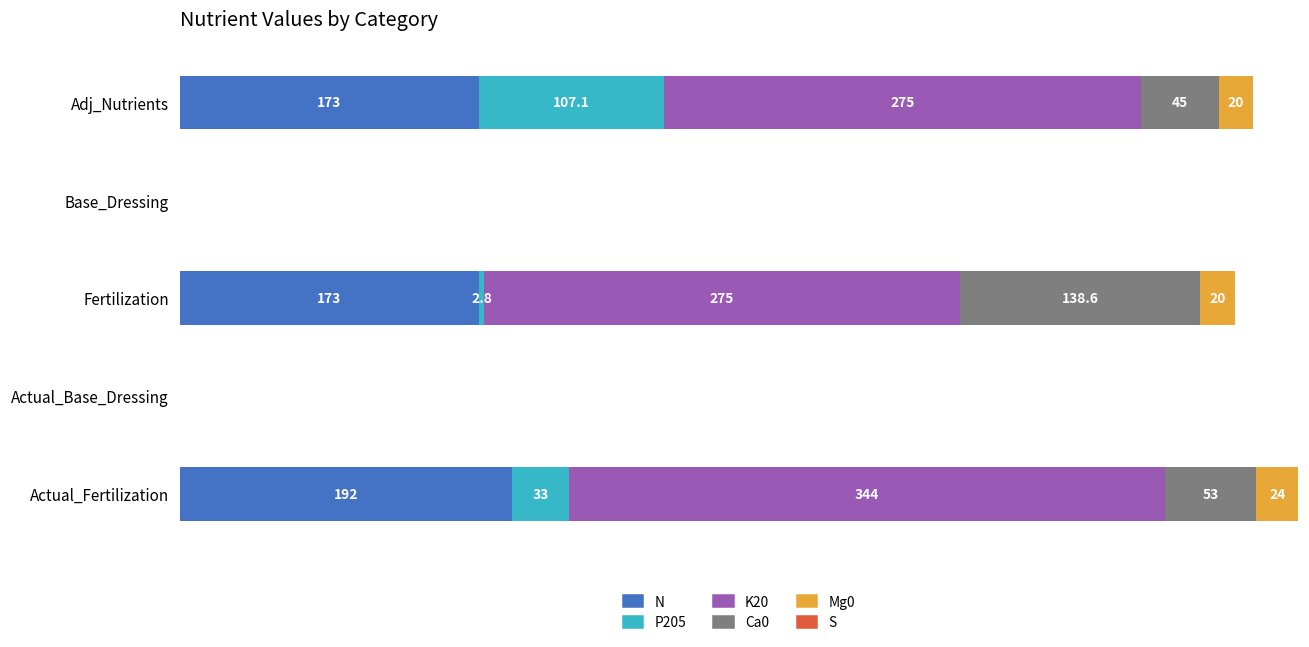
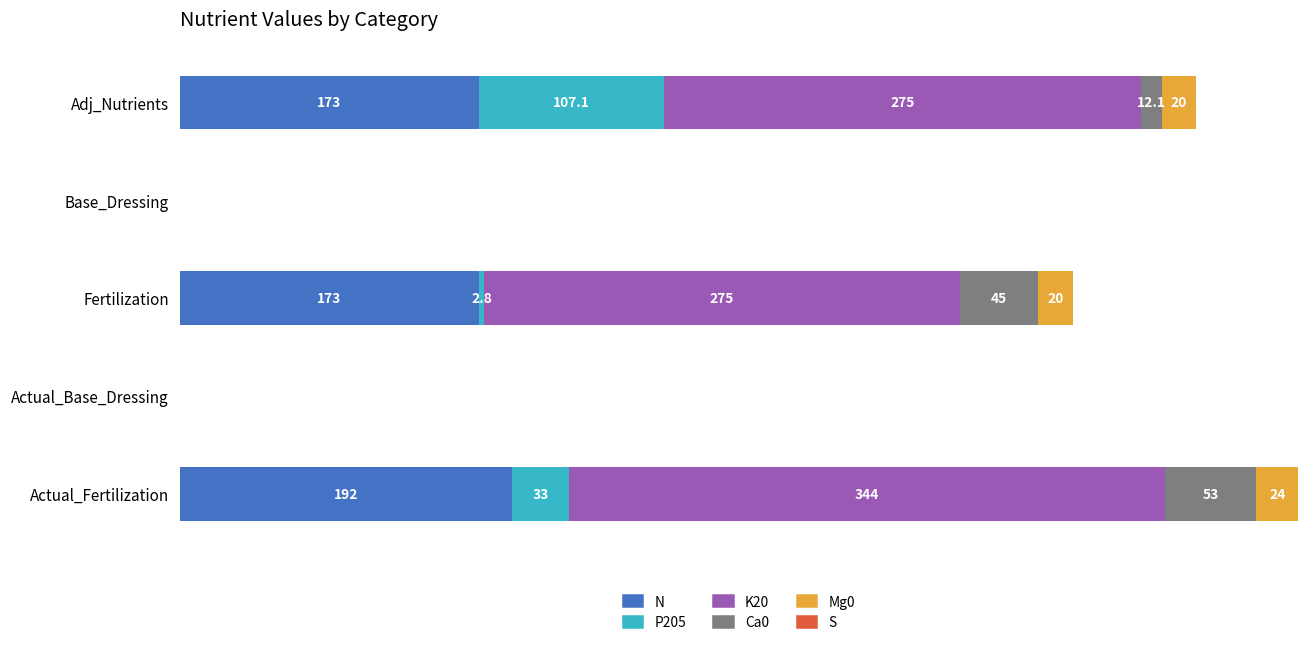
Ca0, Adj_Nutrients: 45 -> 12.1
Ca0, Fertilization: 138.6 -> 45
